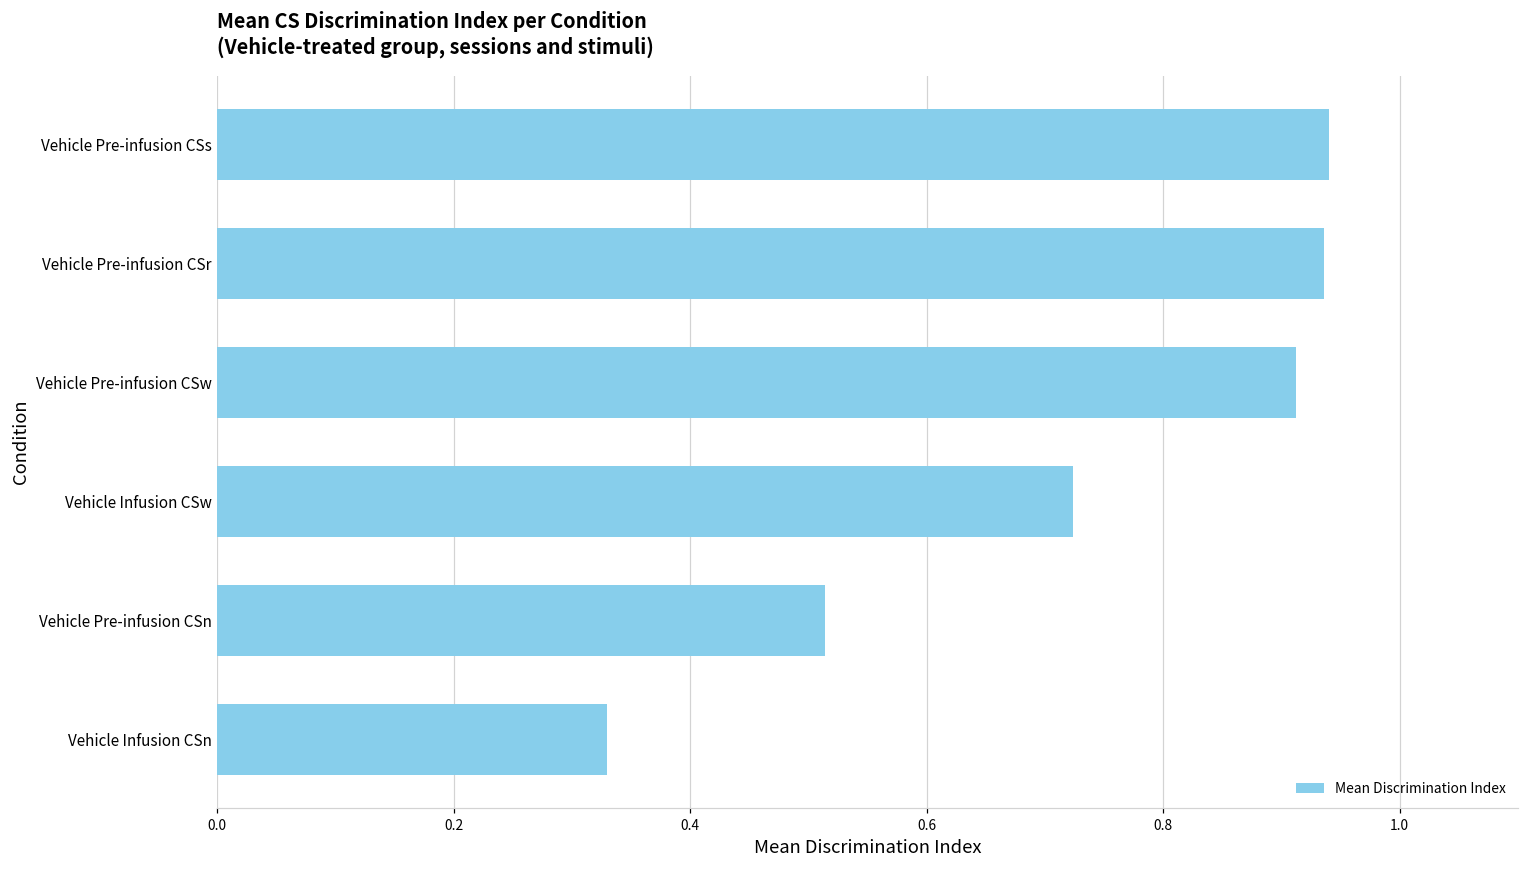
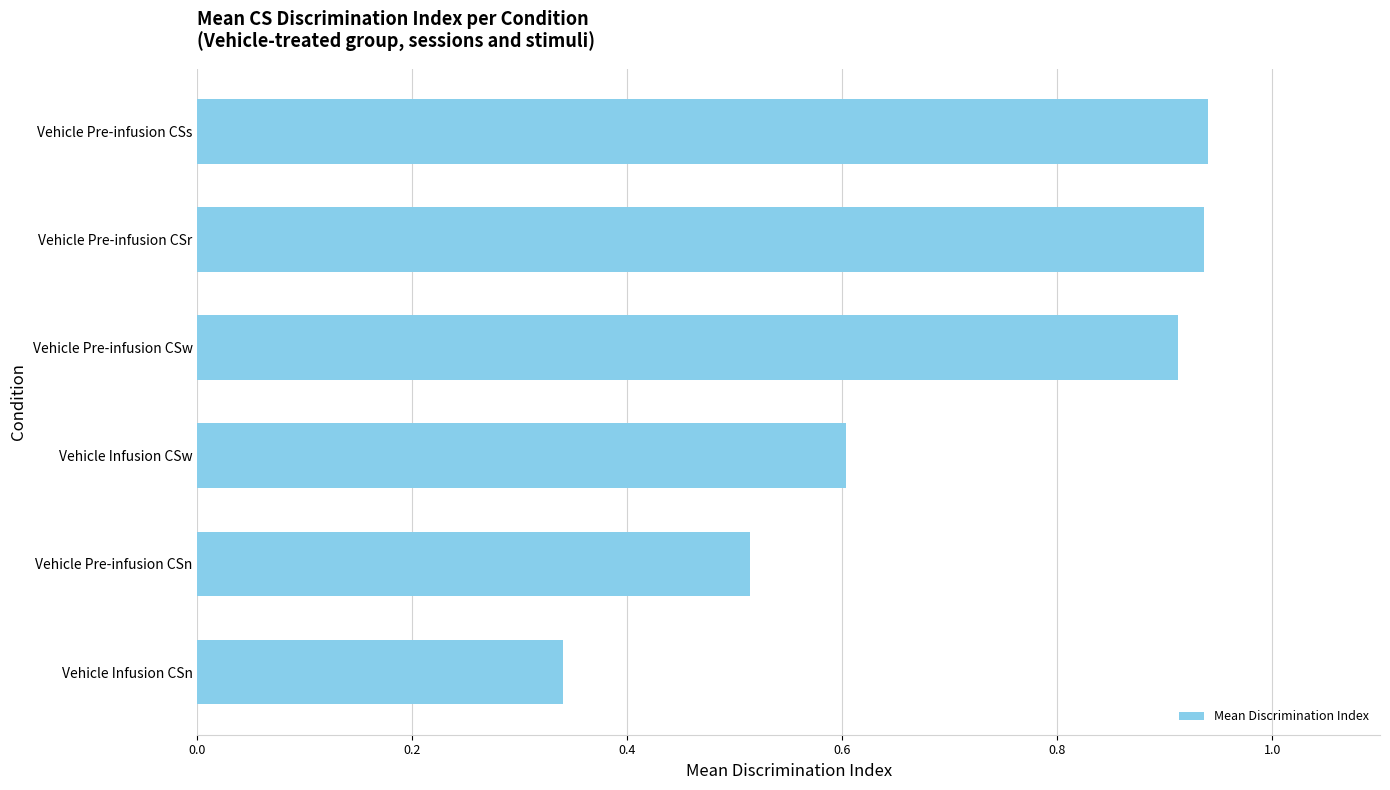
Vehicle Infusion CSw: 0.724 -> 0.603
Vehicle Infusion CSn: 0.33 -> 0.34
